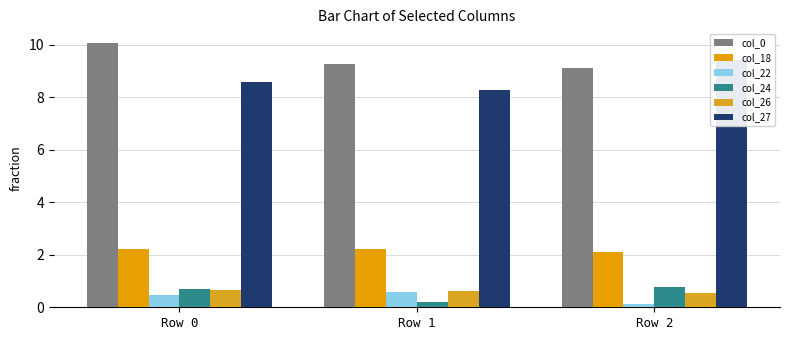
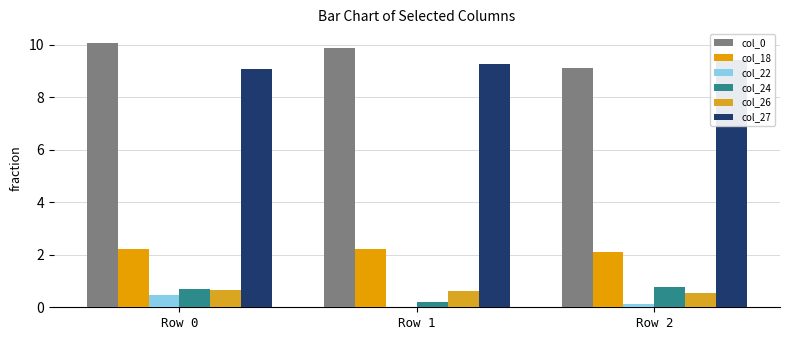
col_27, Row 0: 8.6 -> 9.1
col_0, Row 1: 9.3 -> 9.9
col_22, Row 1: 0.6 -> 0.0
col_27, Row 1: 8.3 -> 9.3
